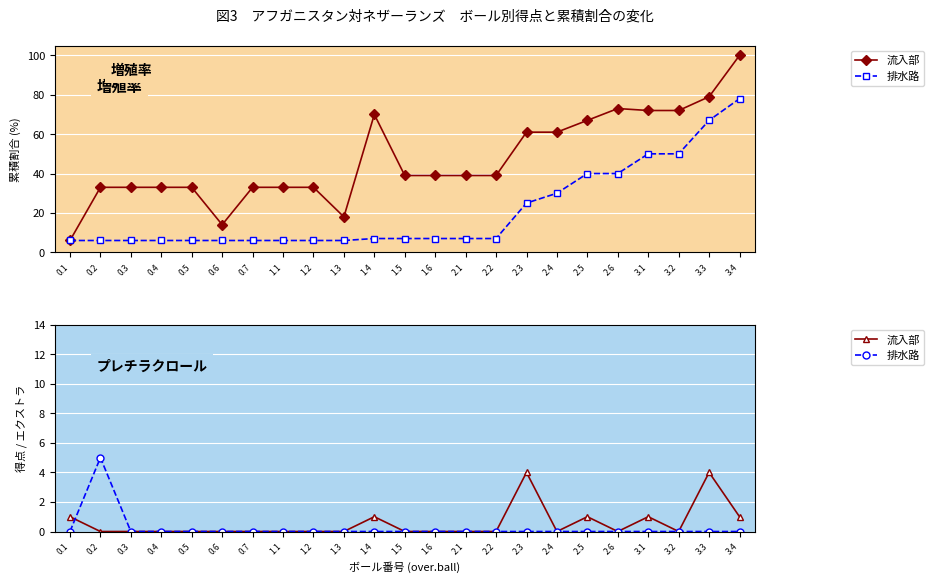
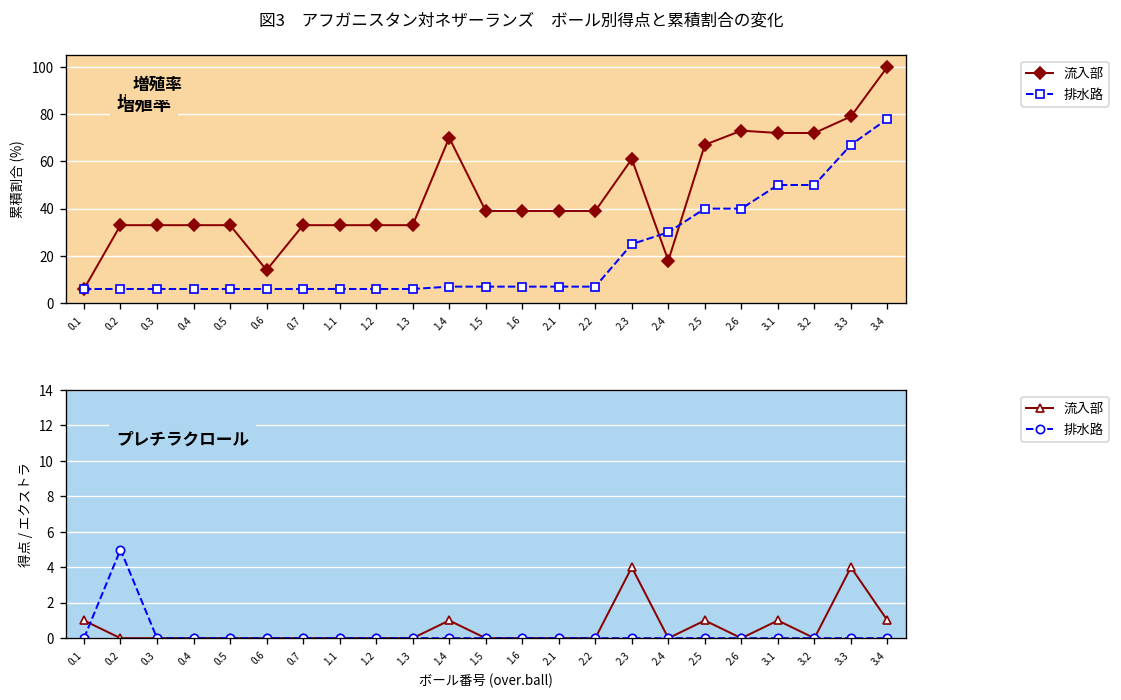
増殖率, 流入部, 1.3: 18 -> 33
増殖率, 流入部, 2.4: 61 -> 18
